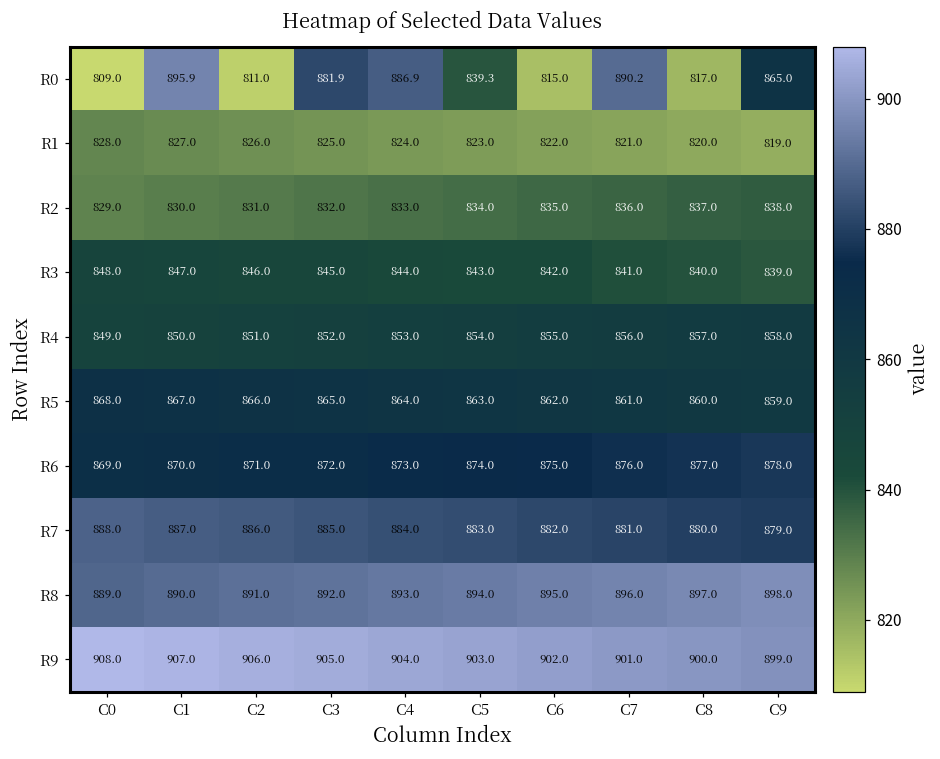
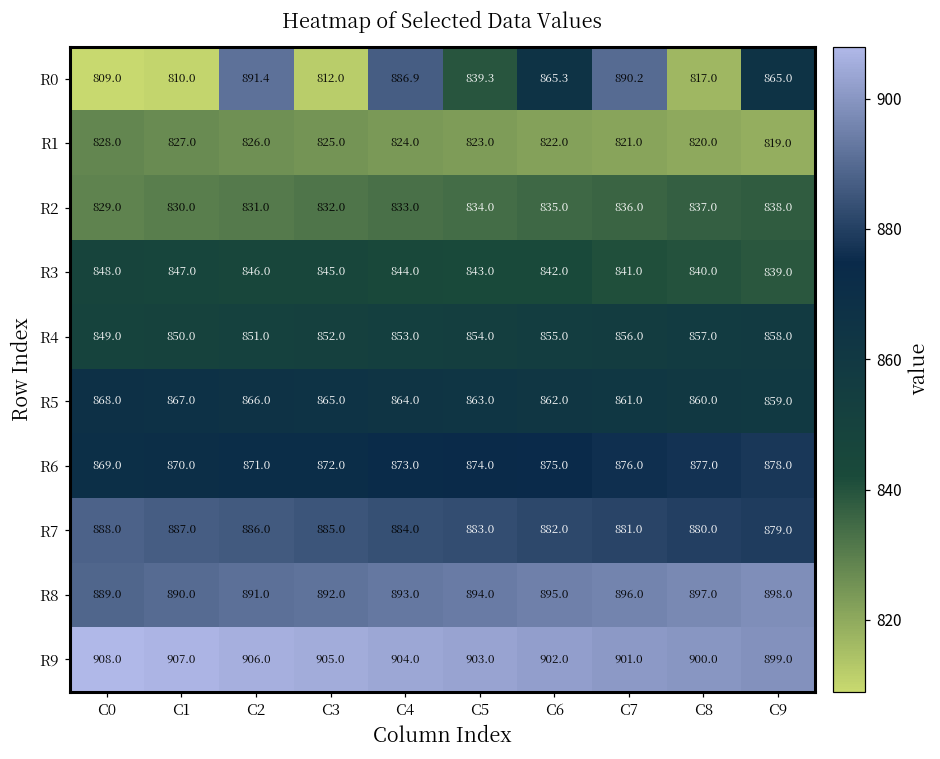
R0, C1: 895.9 -> 810.0
R0, C2: 811.0 -> 891.4
R0, C3: 881.9 -> 812.0
R0, C6: 815.0 -> 865.3
